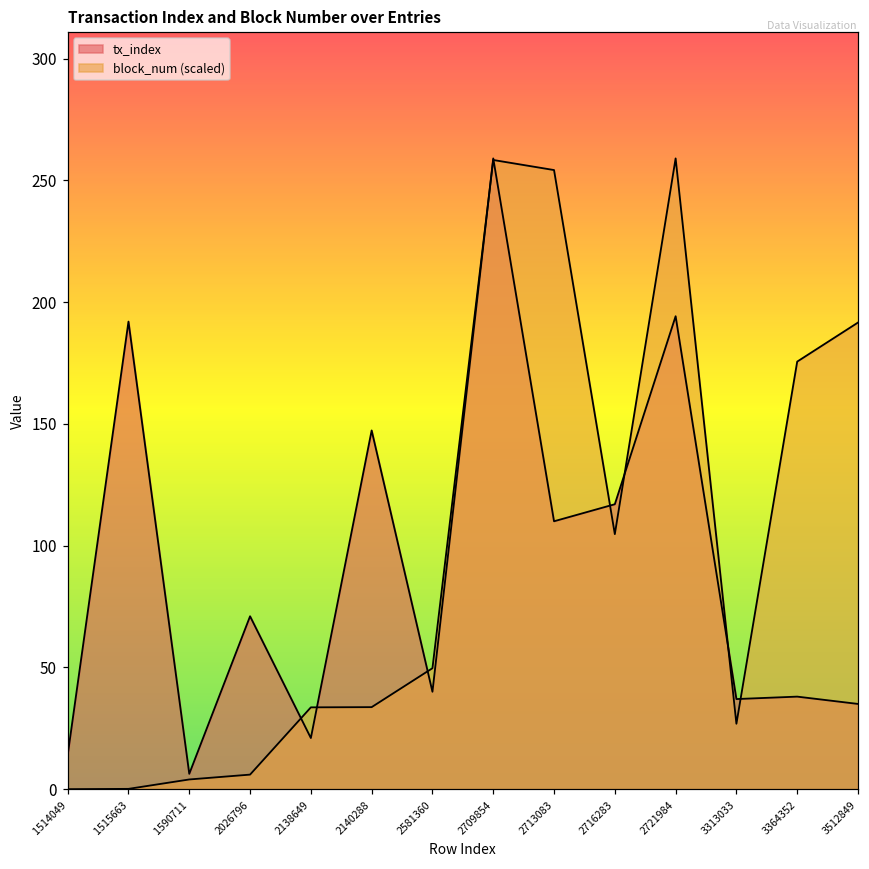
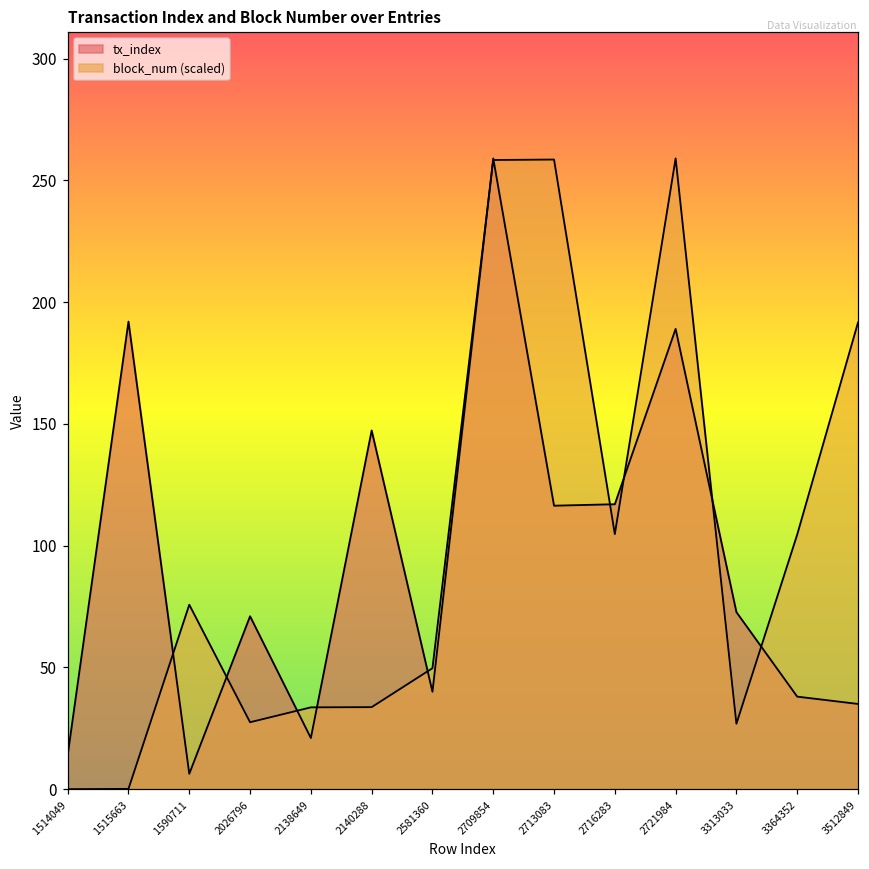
block_num (scaled), 1590711: 4 -> 76
block_num (scaled), 2026796: 6 -> 27
tx_index, 2713083: 110 -> 116
block_num (scaled), 2713083: 254 -> 259
tx_index, 2721984: 194 -> 189
tx_index, 3313033: 37 -> 73
block_num (scaled), 3364352: 176 -> 105
